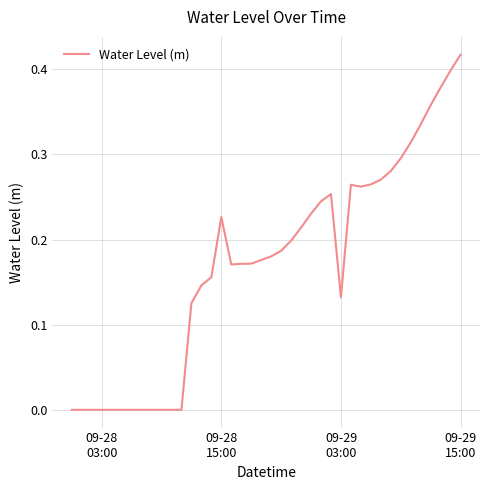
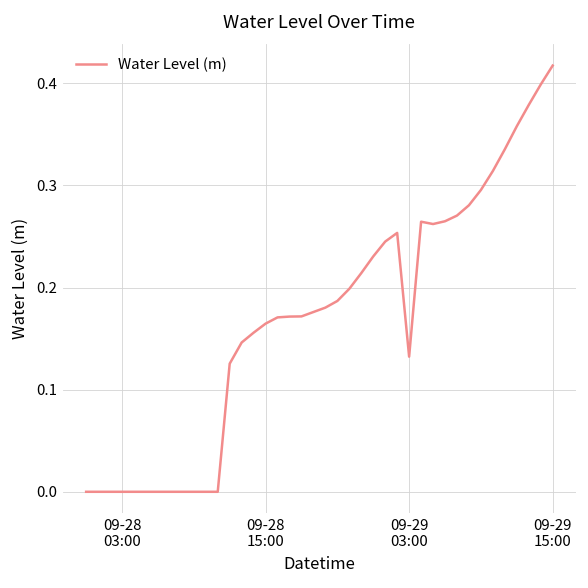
09-28 15:00: 0.23 -> 0.16
